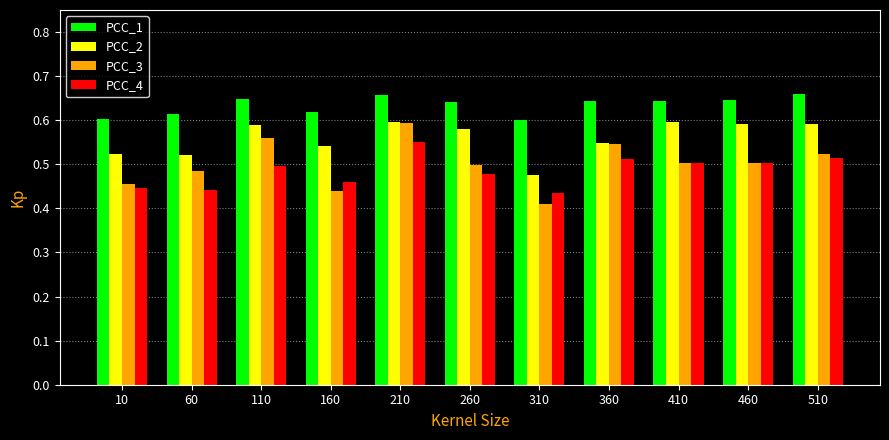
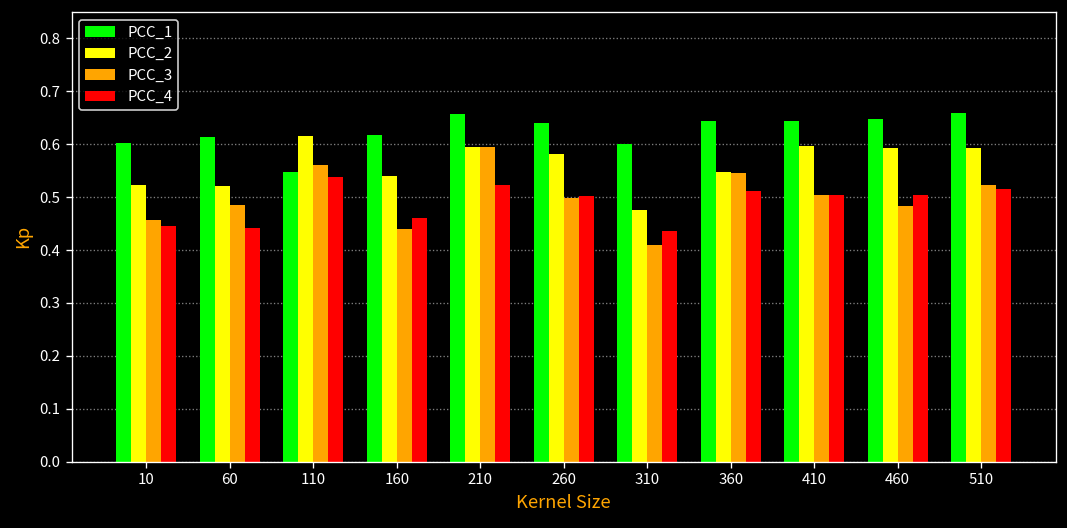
PCC_1, 110: 0.65 -> 0.55
PCC_2, 110: 0.59 -> 0.62
PCC_4, 110: 0.50 -> 0.54
PCC_4, 210: 0.55 -> 0.52
PCC_4, 260: 0.48 -> 0.50
PCC_3, 460: 0.50 -> 0.48
